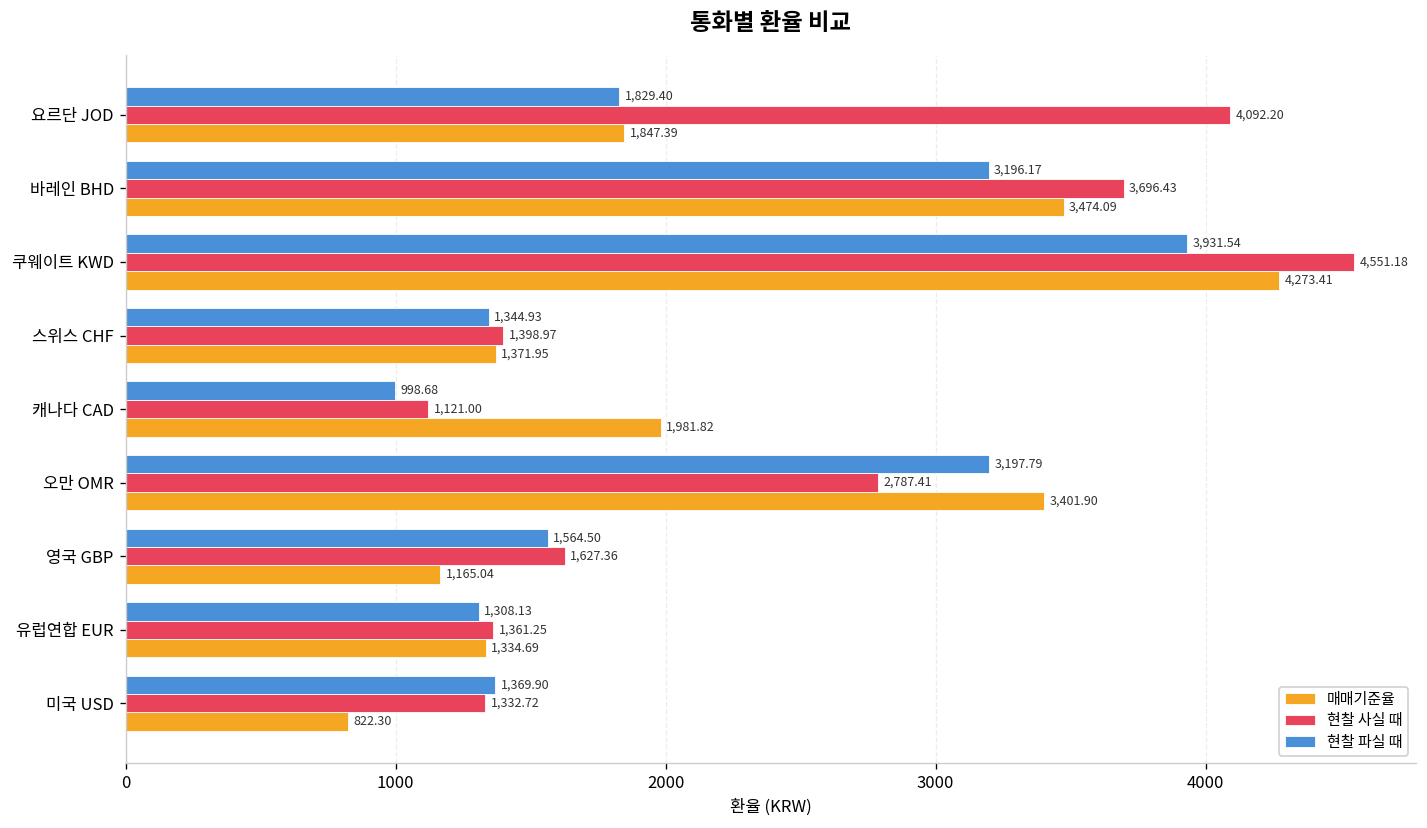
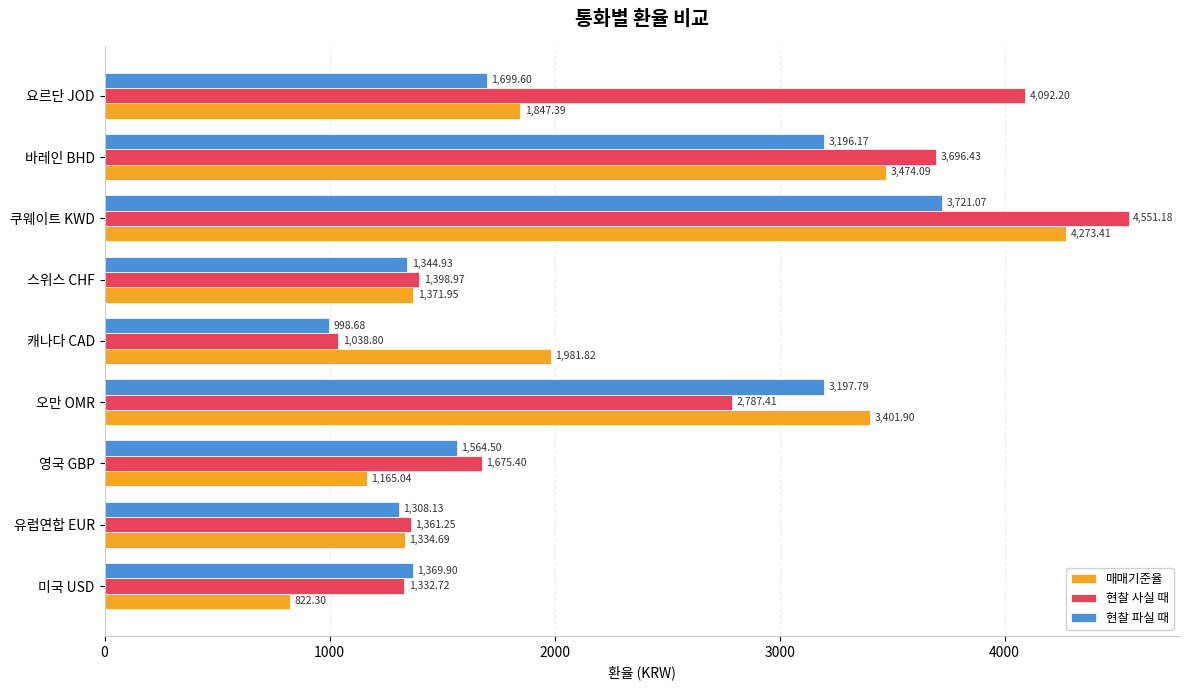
현찰 파실 때, 요르단 JOD: 1,829.40 -> 1,699.60
현찰 파실 때, 쿠웨이트 KWD: 3,931.54 -> 3,721.07
현찰 사실 때, 캐나다 CAD: 1,121.00 -> 1,038.80
현찰 사실 때, 영국 GBP: 1,627.36 -> 1,675.40
